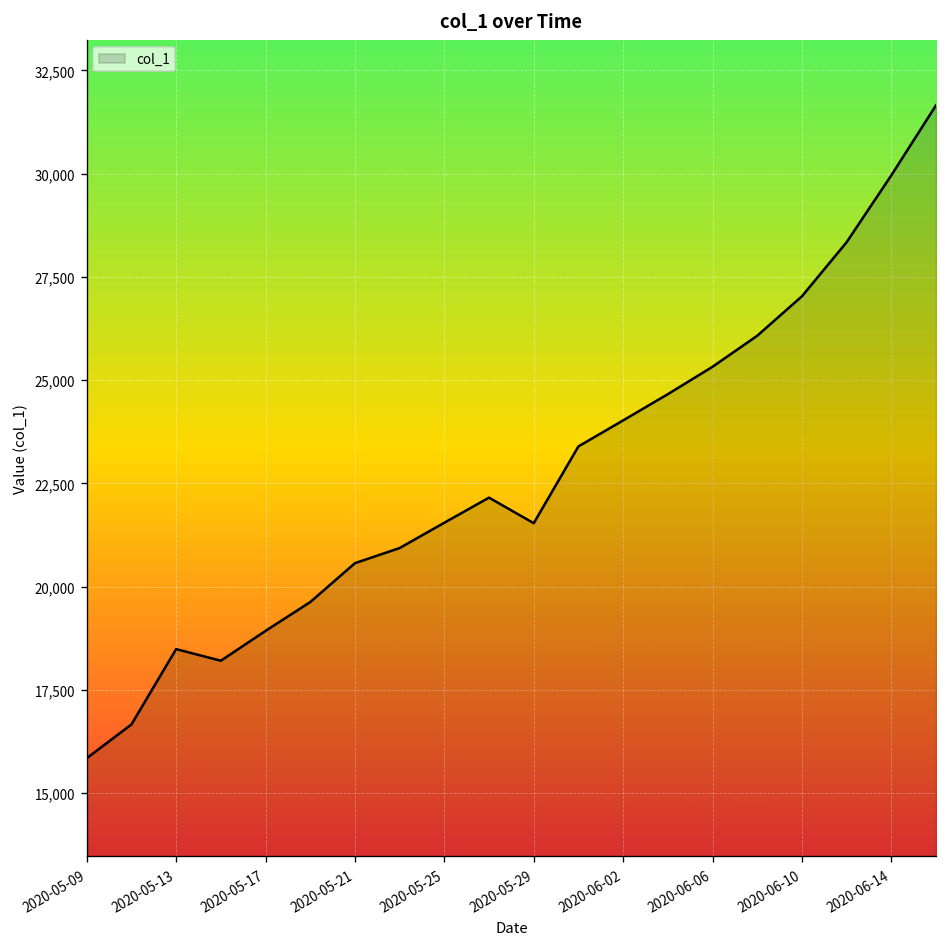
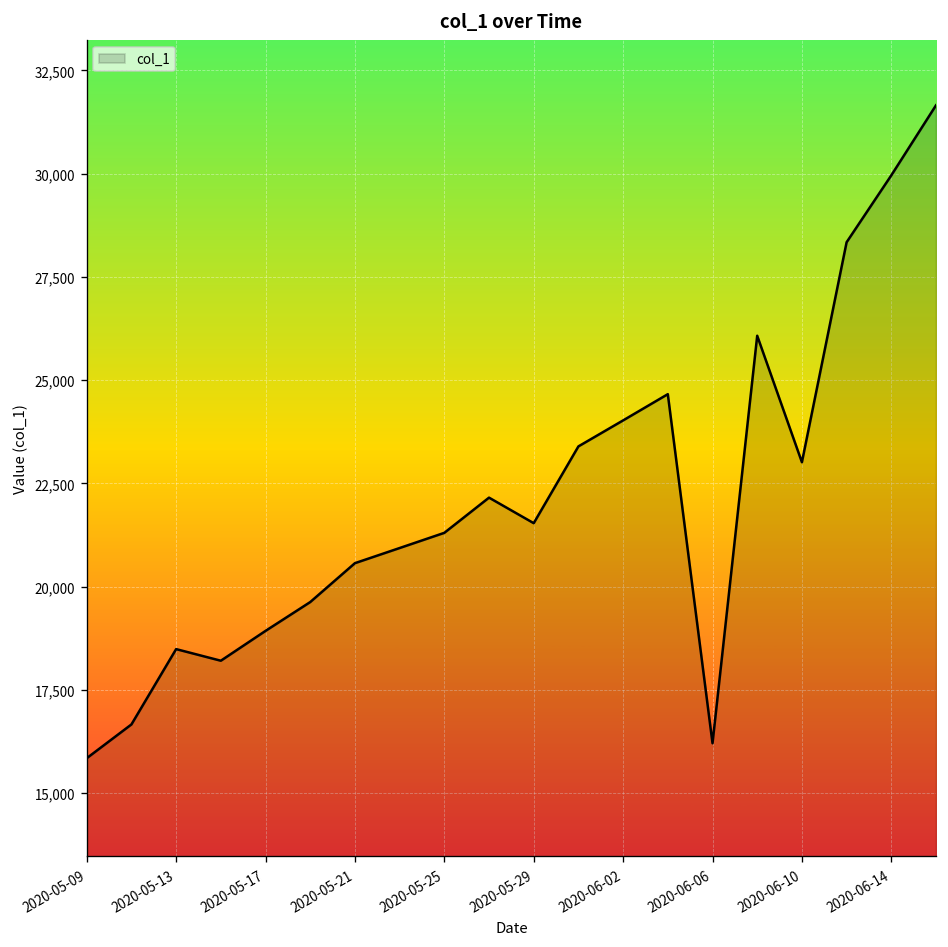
2020-05-25: 21,500 -> 21,300
2020-06-06: 25,300 -> 16,200
2020-06-10: 27,000 -> 23,000
